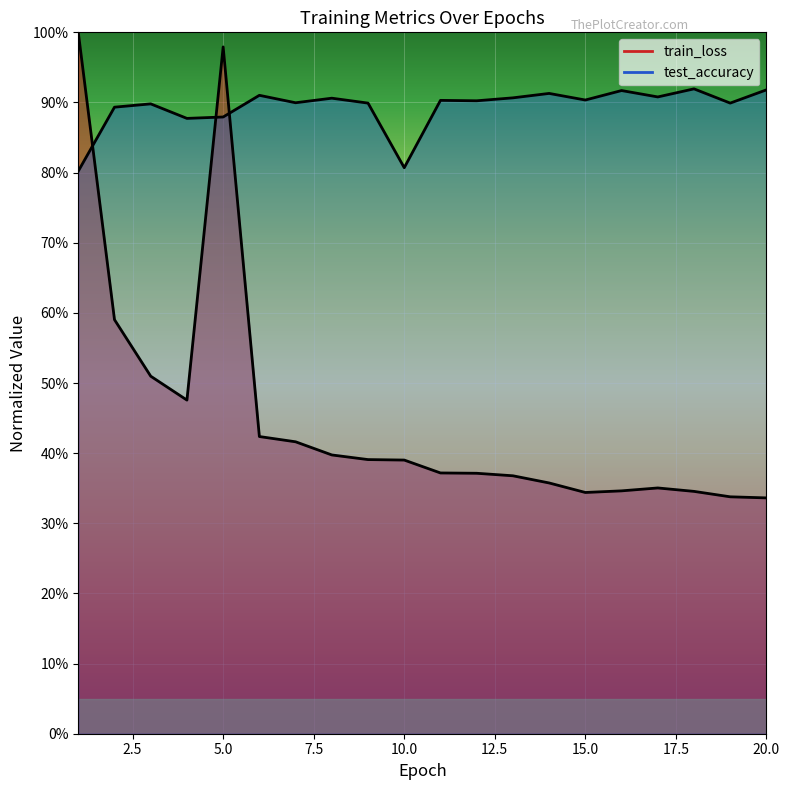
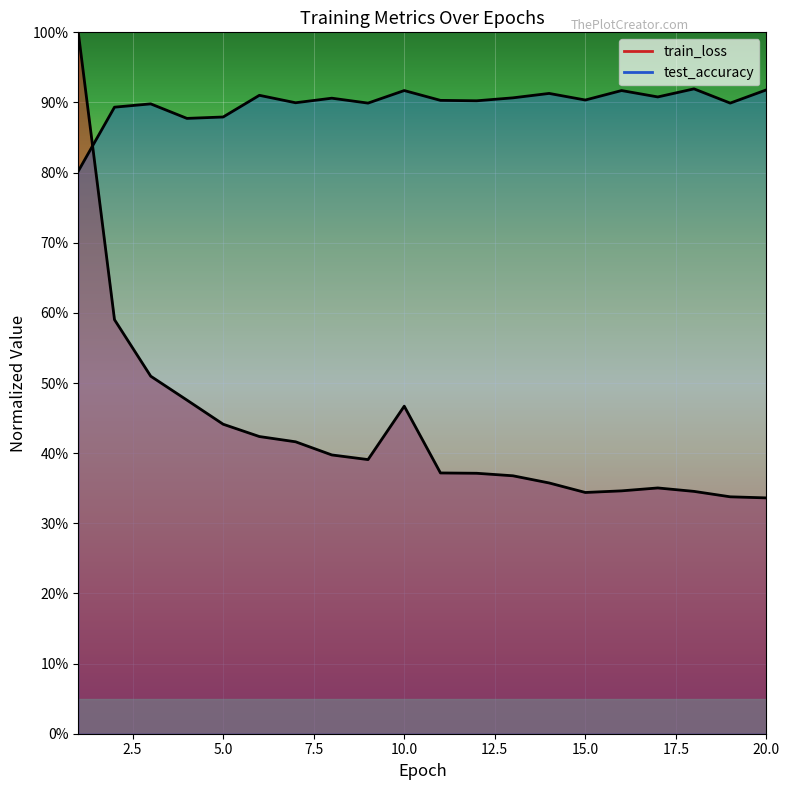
train_loss, 5.0: 98% -> 44%
train_loss, 10.0: 39% -> 47%
test_accuracy, 10.0: 81% -> 92%
